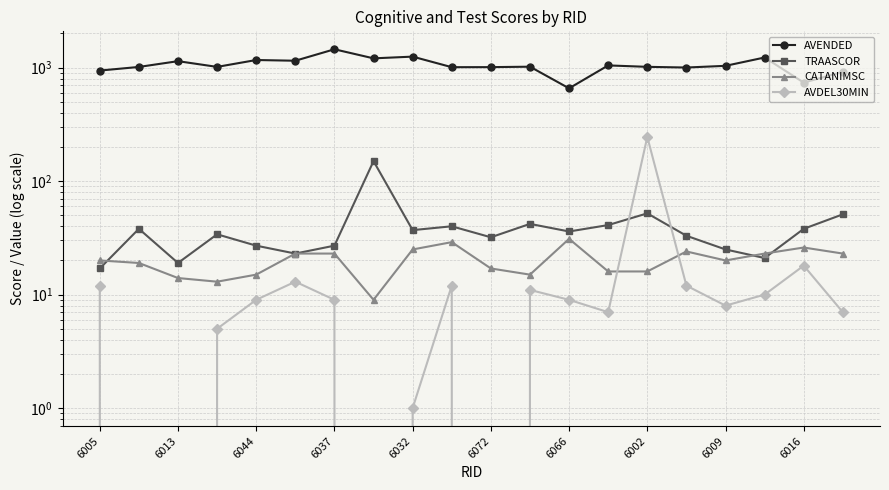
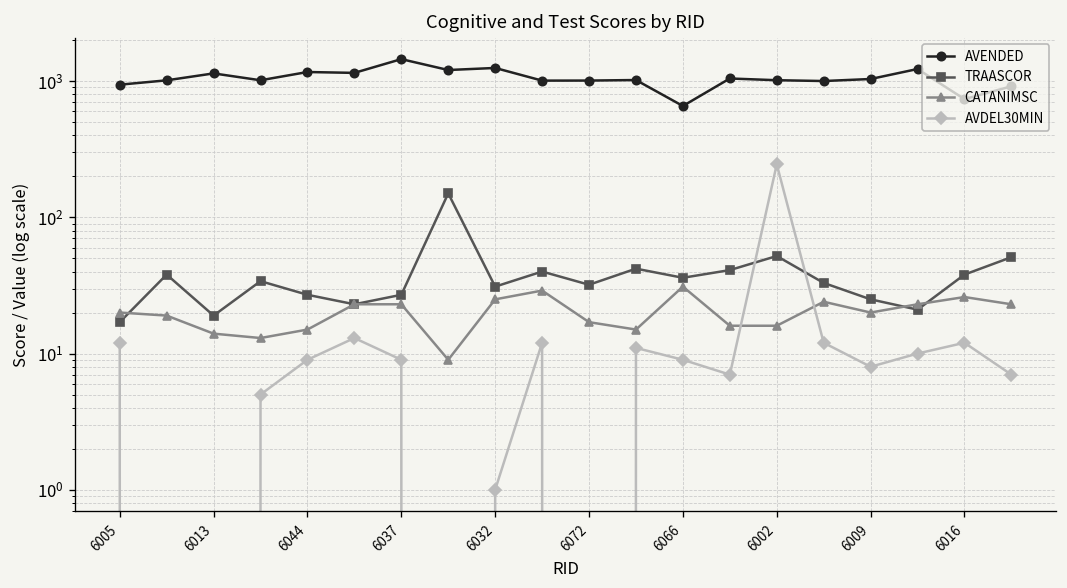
TRAASCOR, 6032: 37 -> 31
AVDEL30MIN, 6016: 18 -> 12
